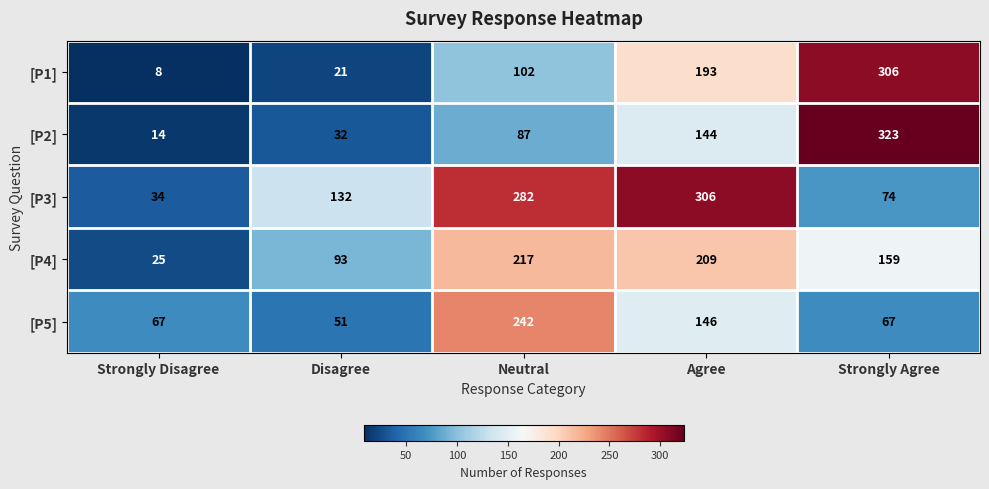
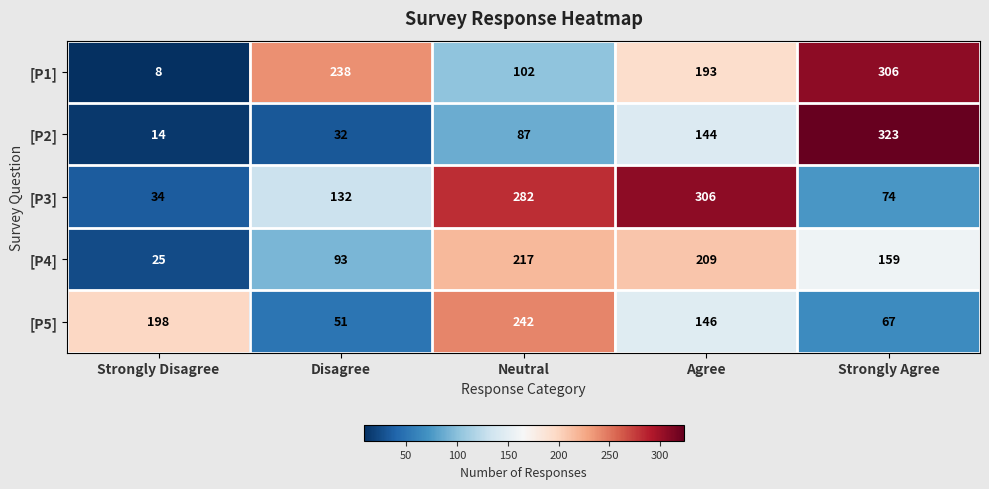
[P1], Disagree: 21 -> 238
[P5], Strongly Disagree: 67 -> 198
